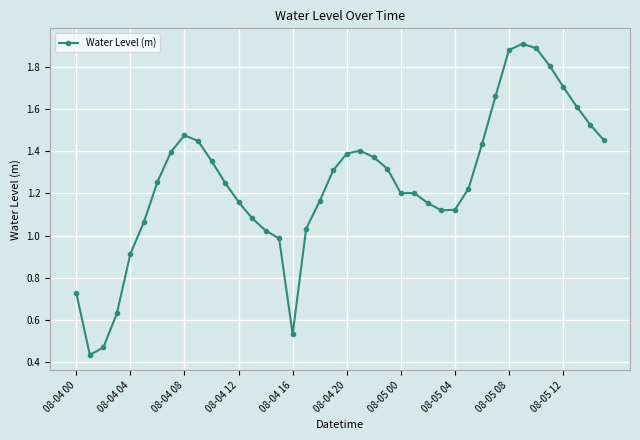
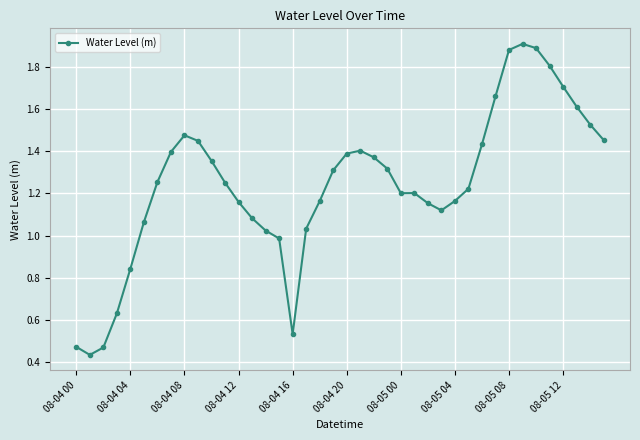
08-04 00: 0.73 -> 0.47
08-04 04: 0.91 -> 0.84
08-05 04: 1.12 -> 1.16
